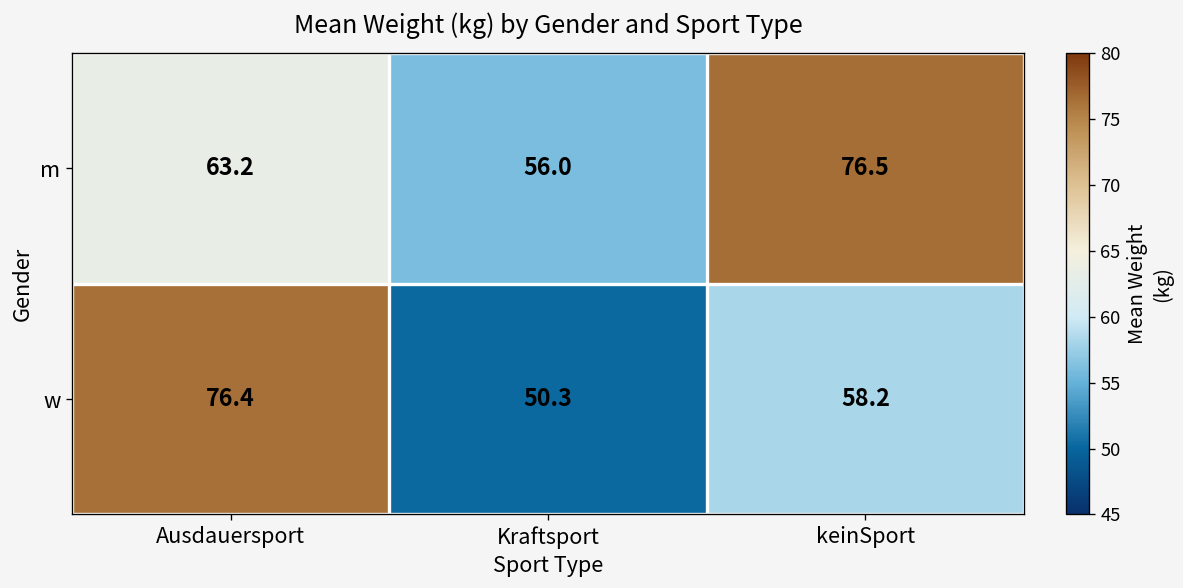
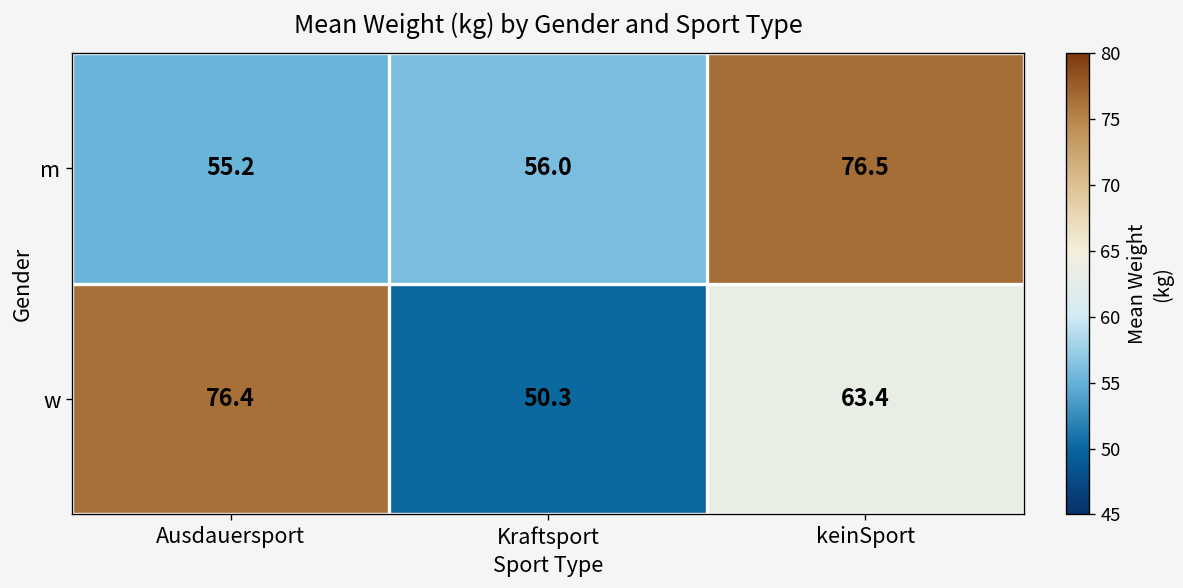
m, Ausdauersport: 63.2 -> 55.2
w, keinSport: 58.2 -> 63.4
